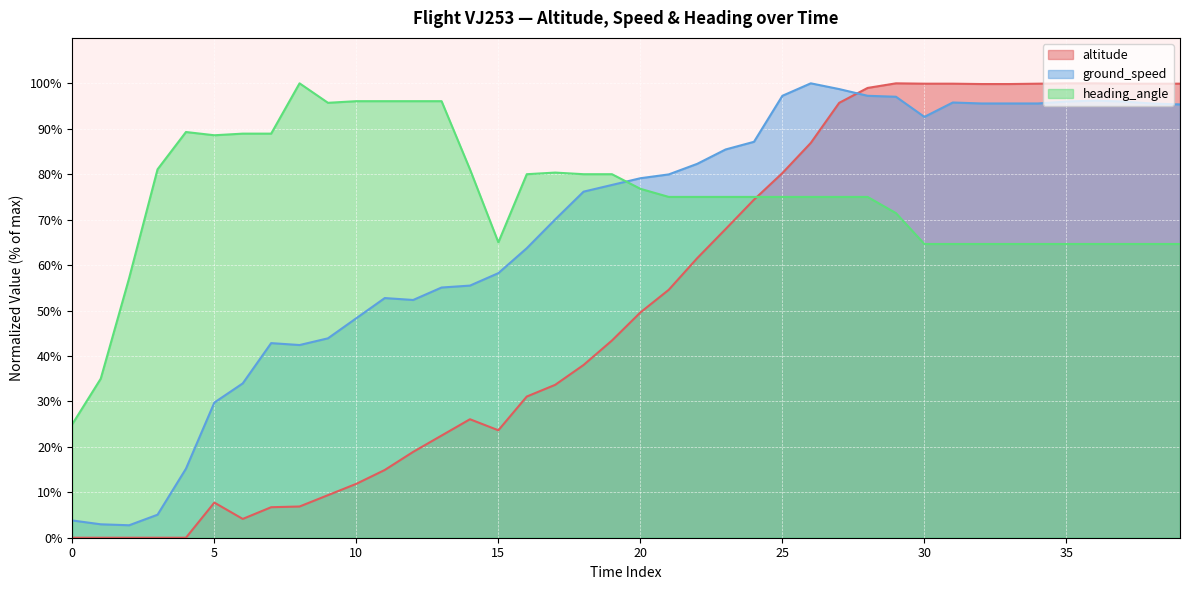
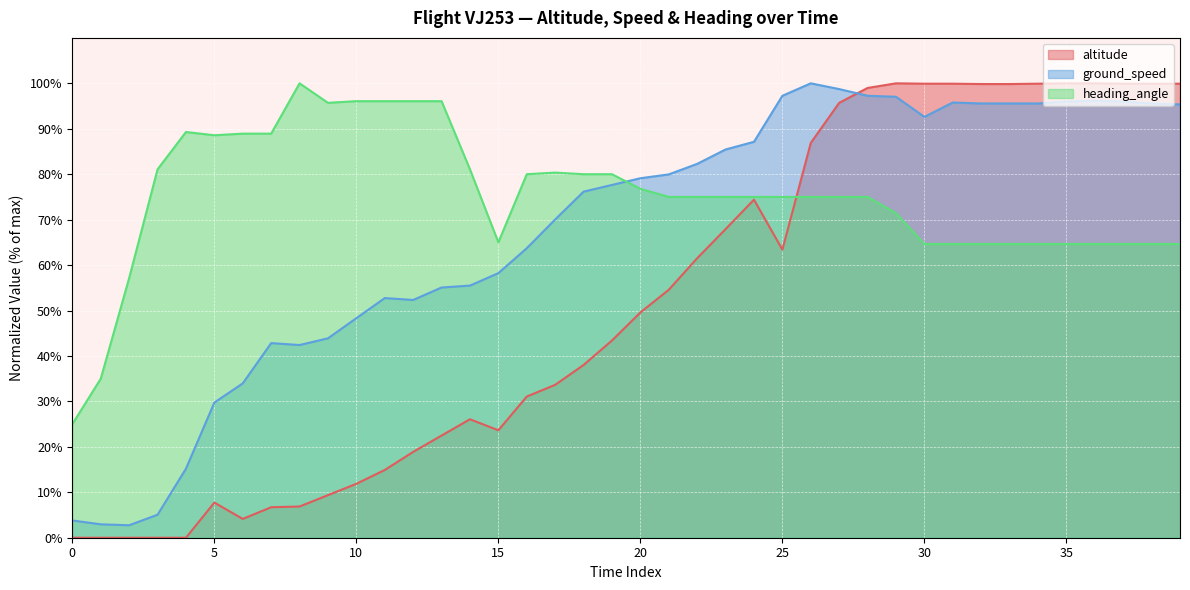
altitude, 25: 80% -> 63%
